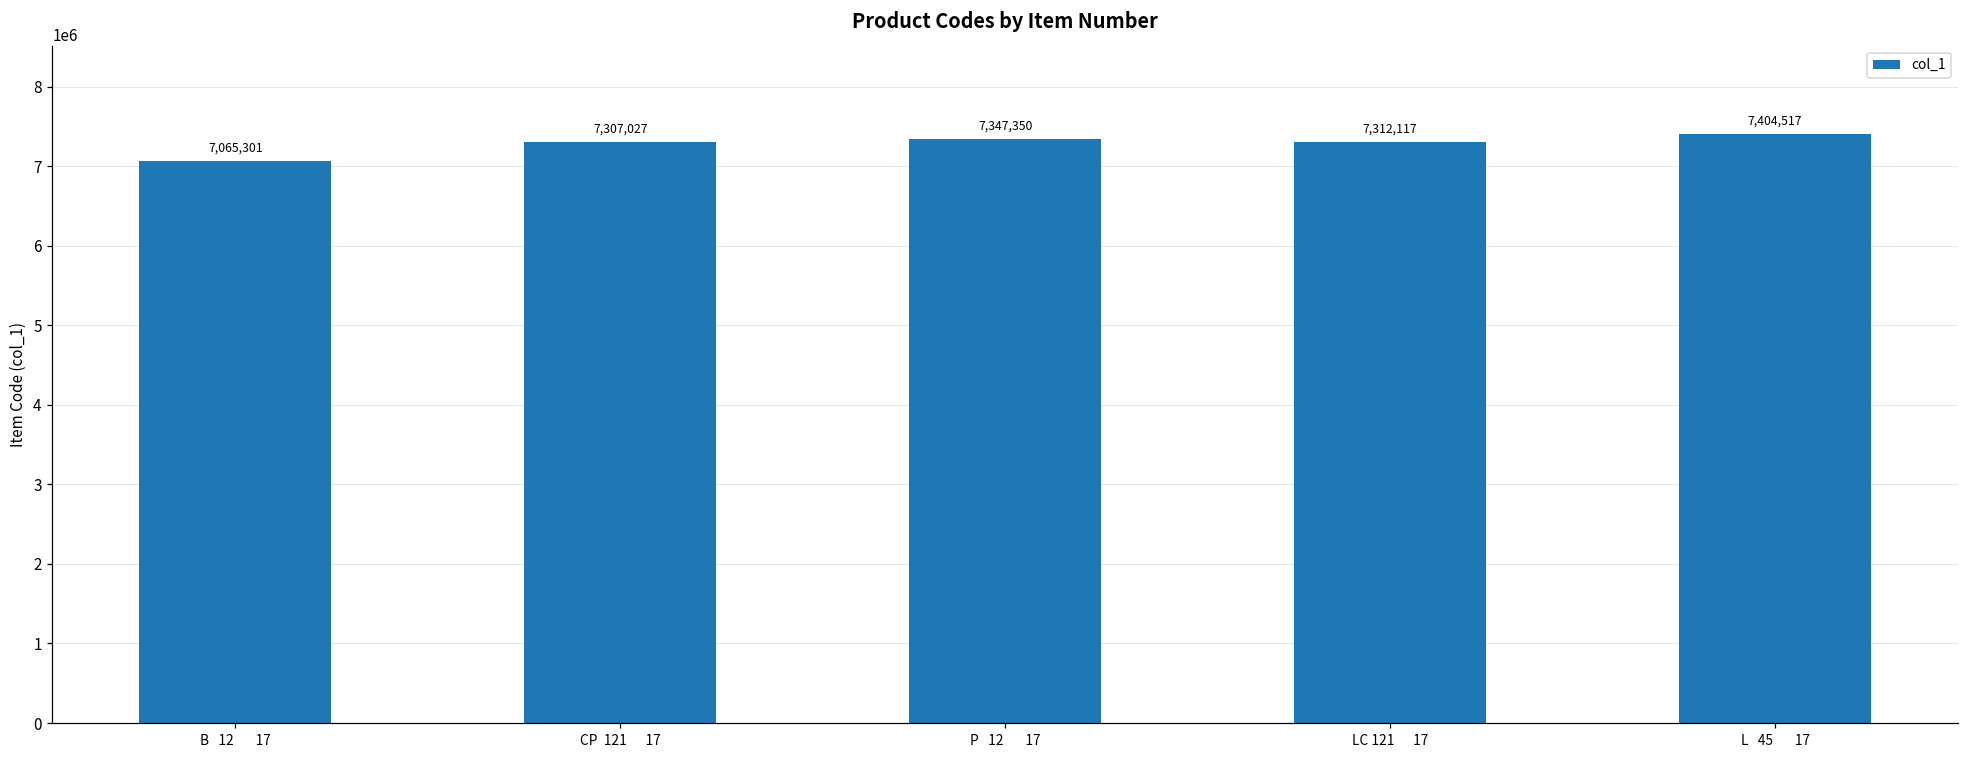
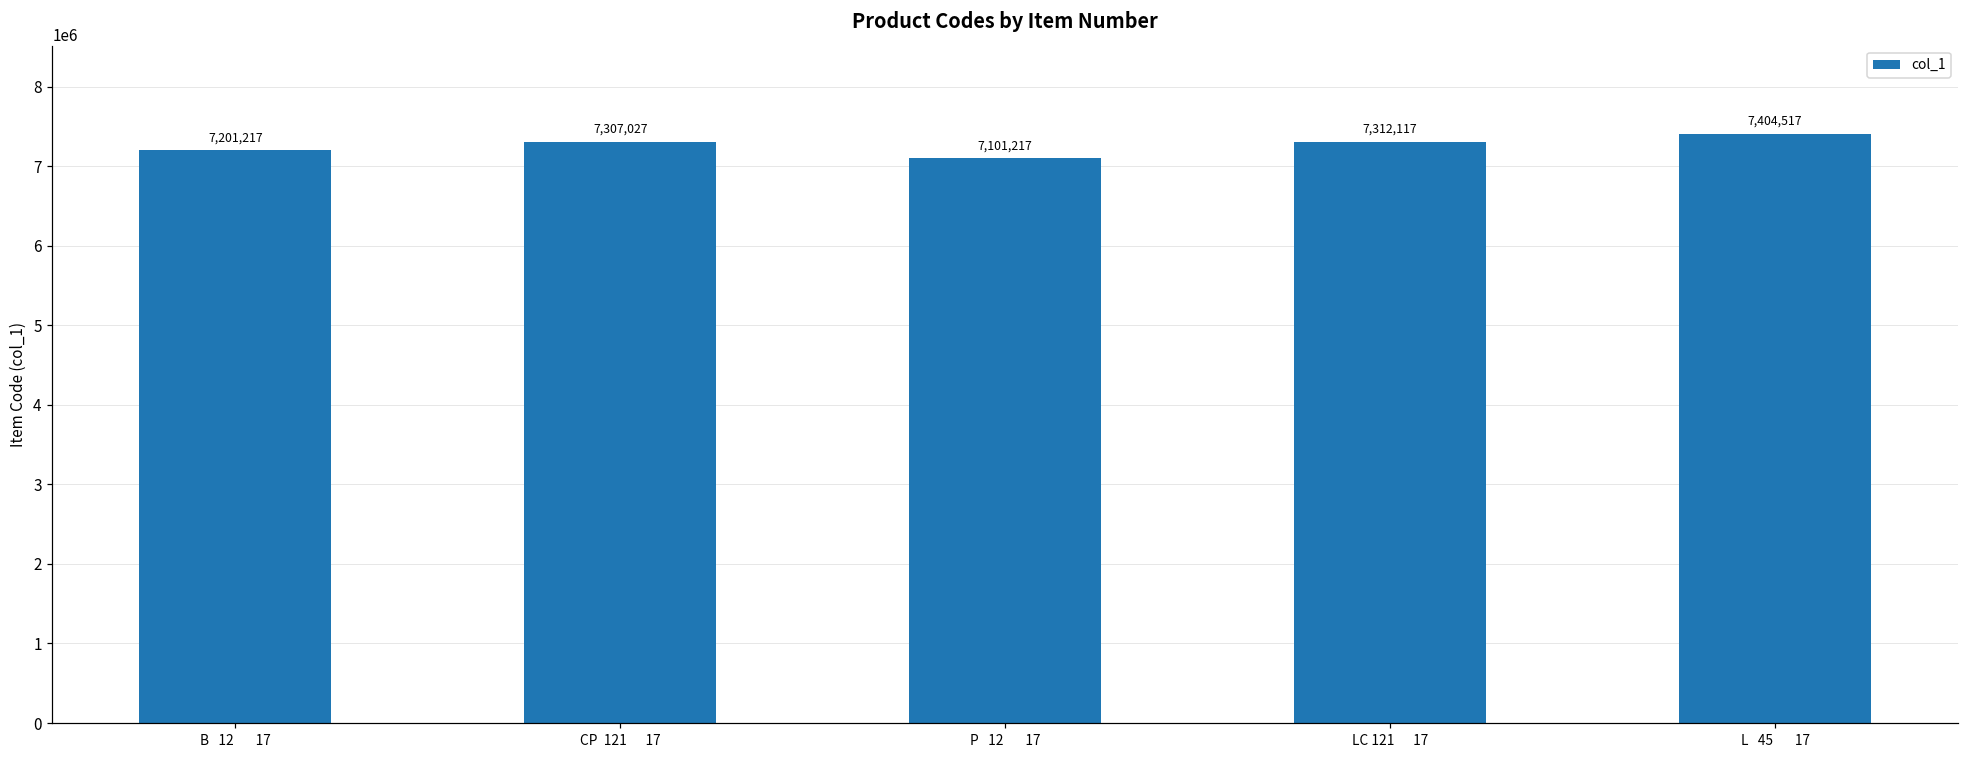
B 12 17: 7,065,301 -> 7,201,217
P 12 17: 7,347,350 -> 7,101,217
